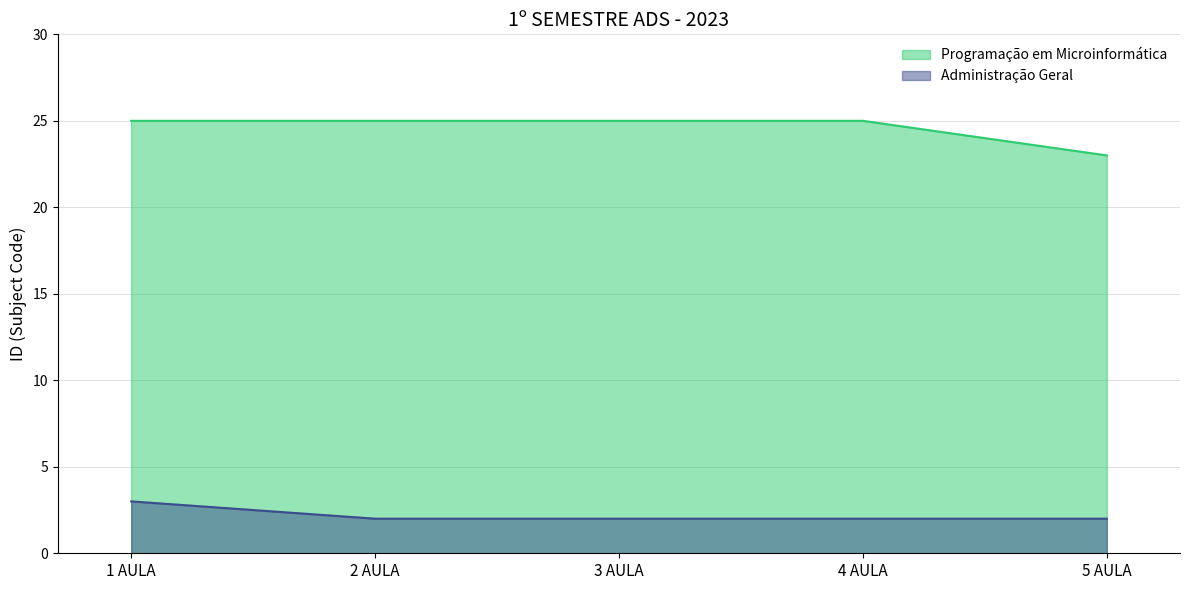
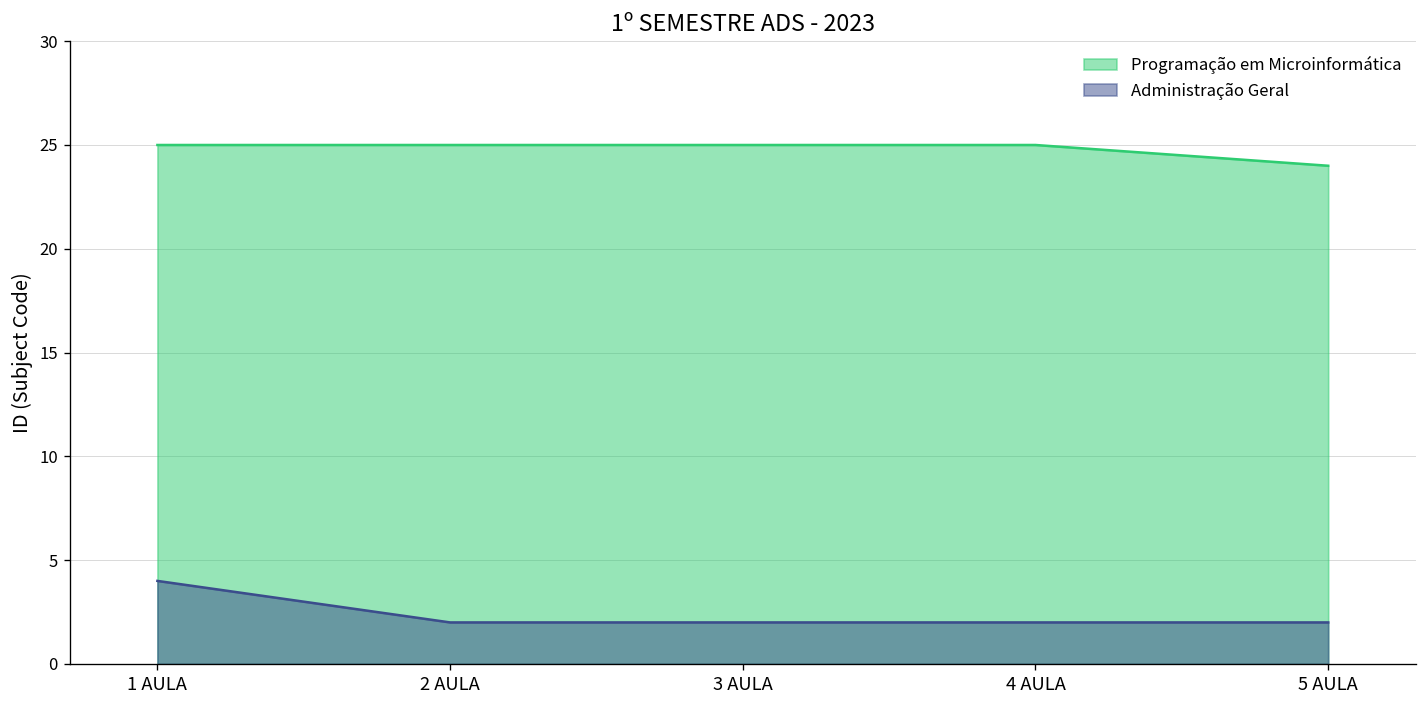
Administração Geral, 1 AULA: 3 -> 4
Programação em Microinformática, 5 AULA: 23 -> 24
